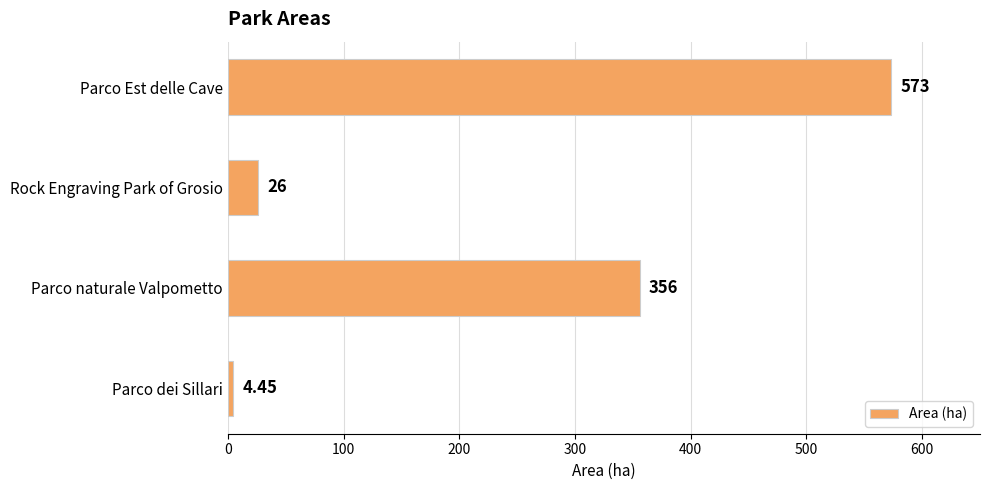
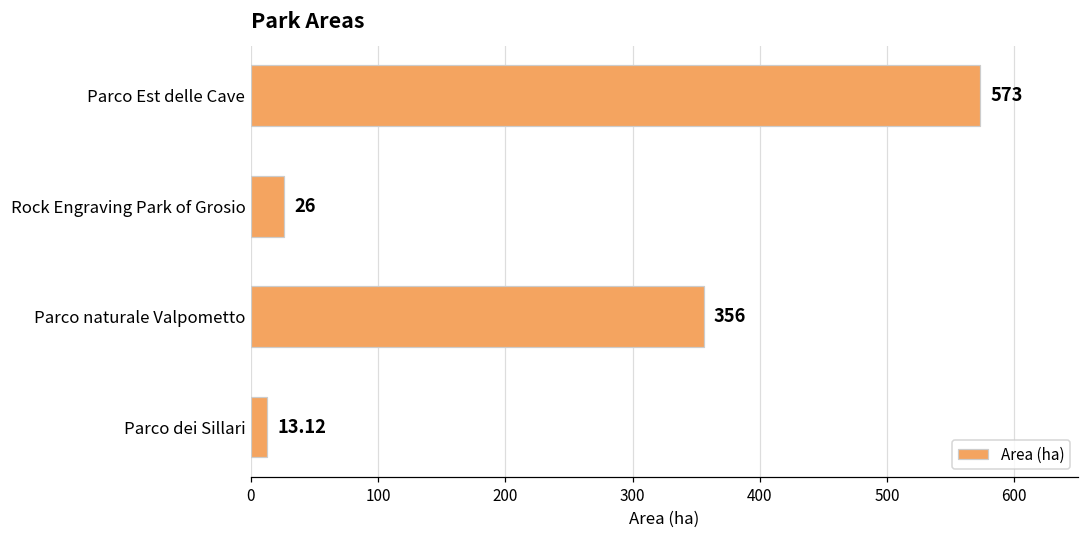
Parco dei Sillari: 4.45 -> 13.12
